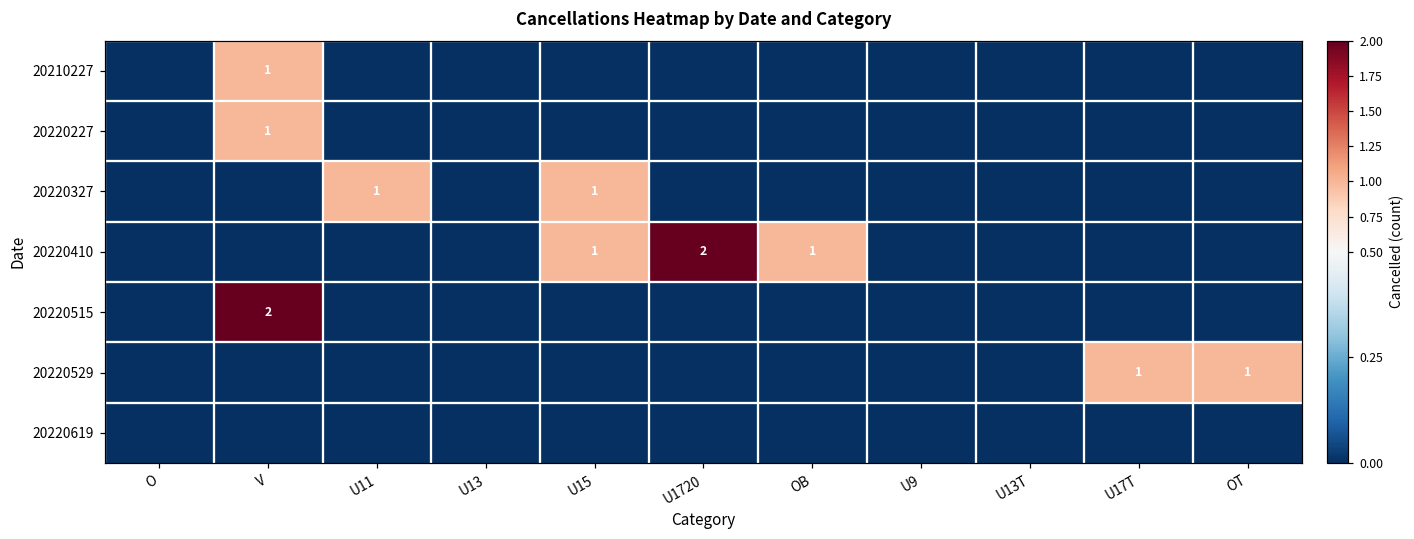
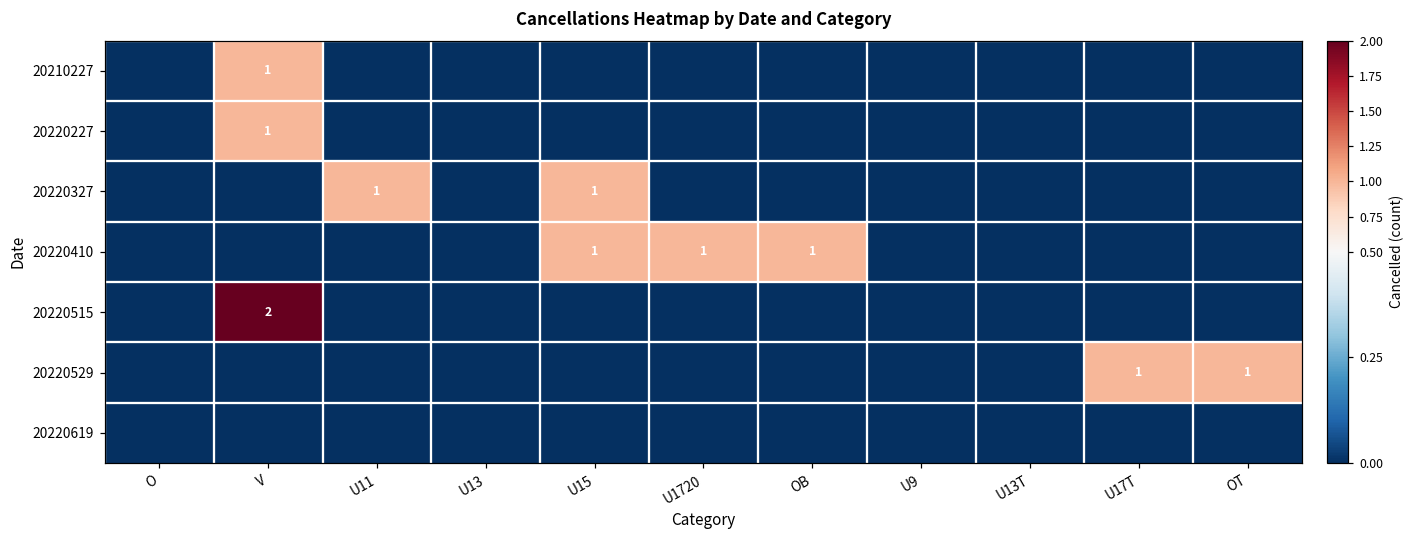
20220410, U1720: 2 -> 1
